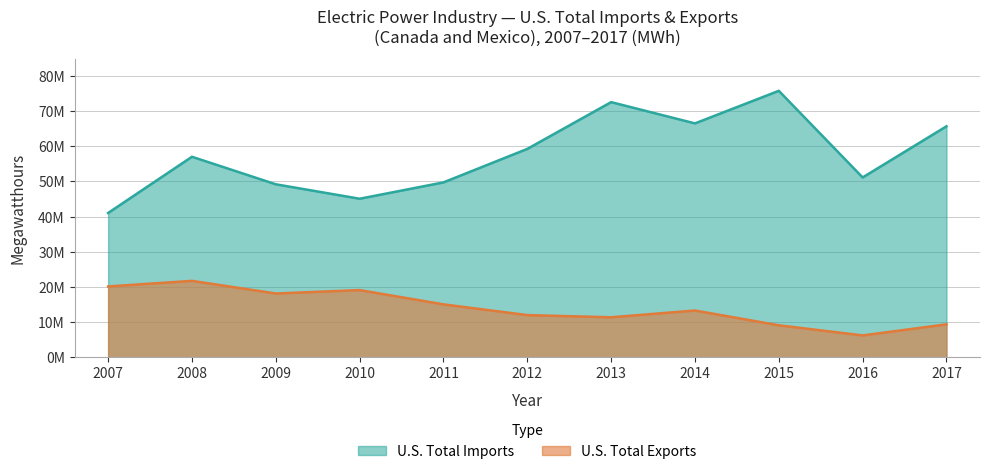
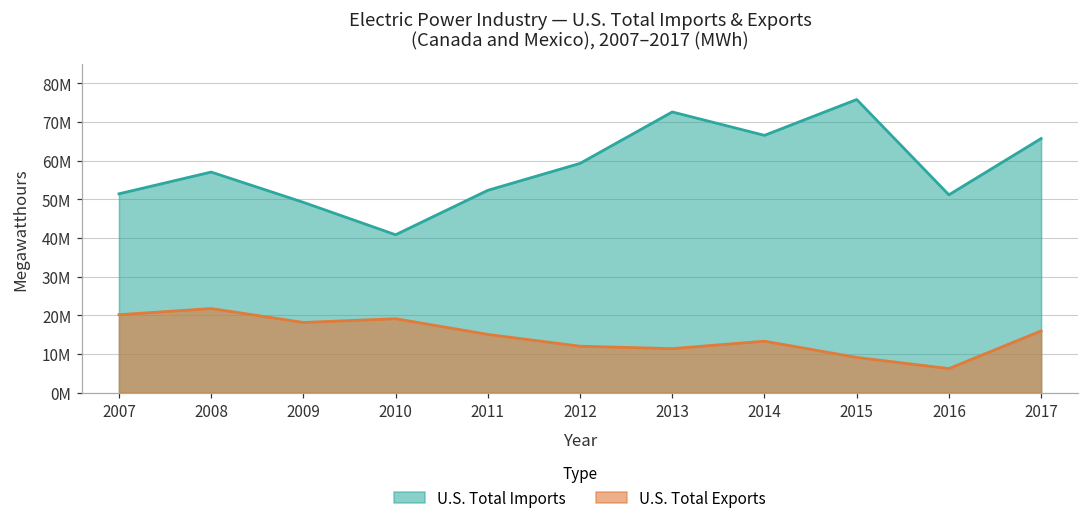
U.S. Total Imports, 2007: 41000000 -> 51000000
U.S. Total Imports, 2010: 45000000 -> 41000000
U.S. Total Imports, 2011: 50000000 -> 52000000
U.S. Total Exports, 2017: 9000000 -> 16000000
